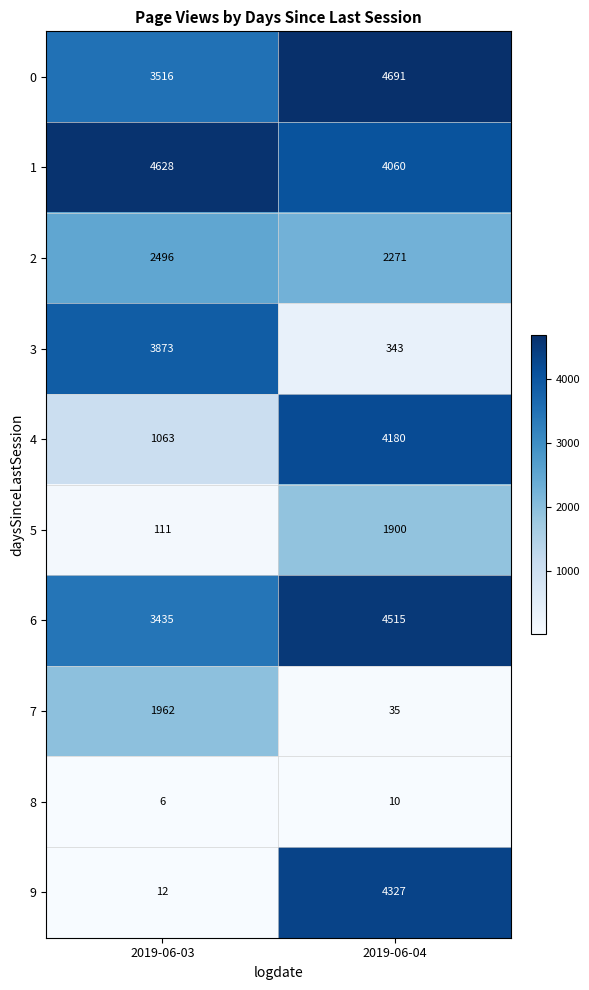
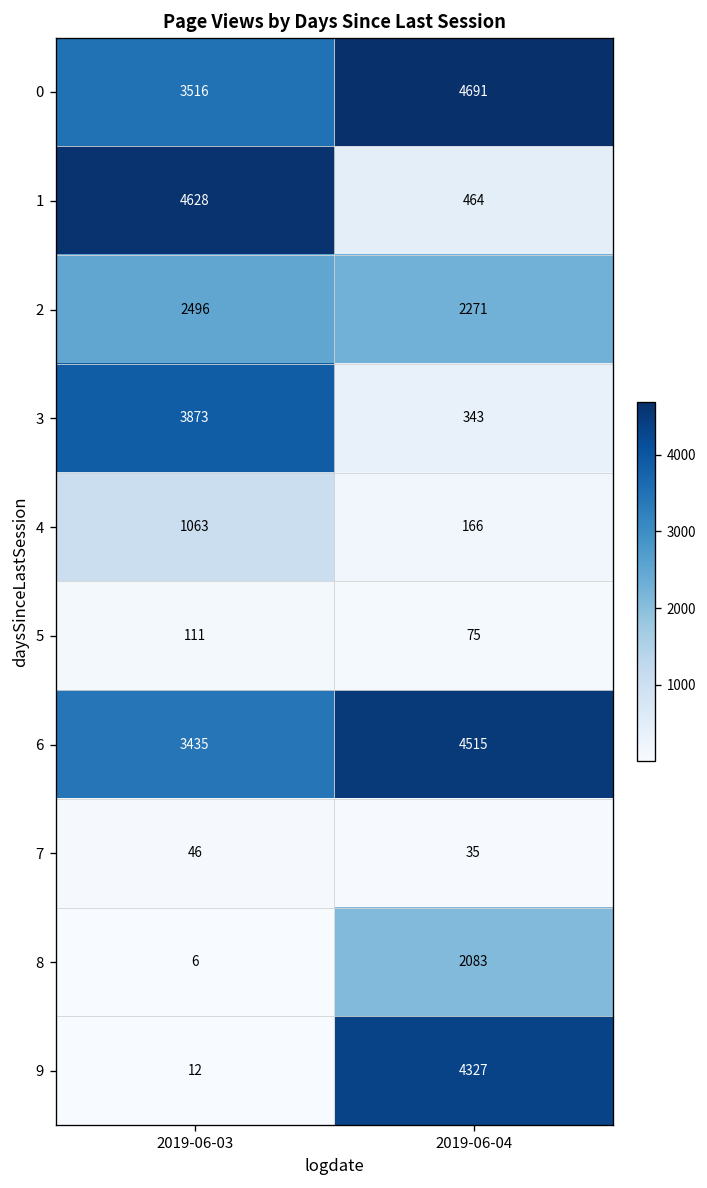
1, 2019-06-04: 4060 -> 464
4, 2019-06-04: 4180 -> 166
5, 2019-06-04: 1900 -> 75
7, 2019-06-03: 1962 -> 46
8, 2019-06-04: 10 -> 2083
